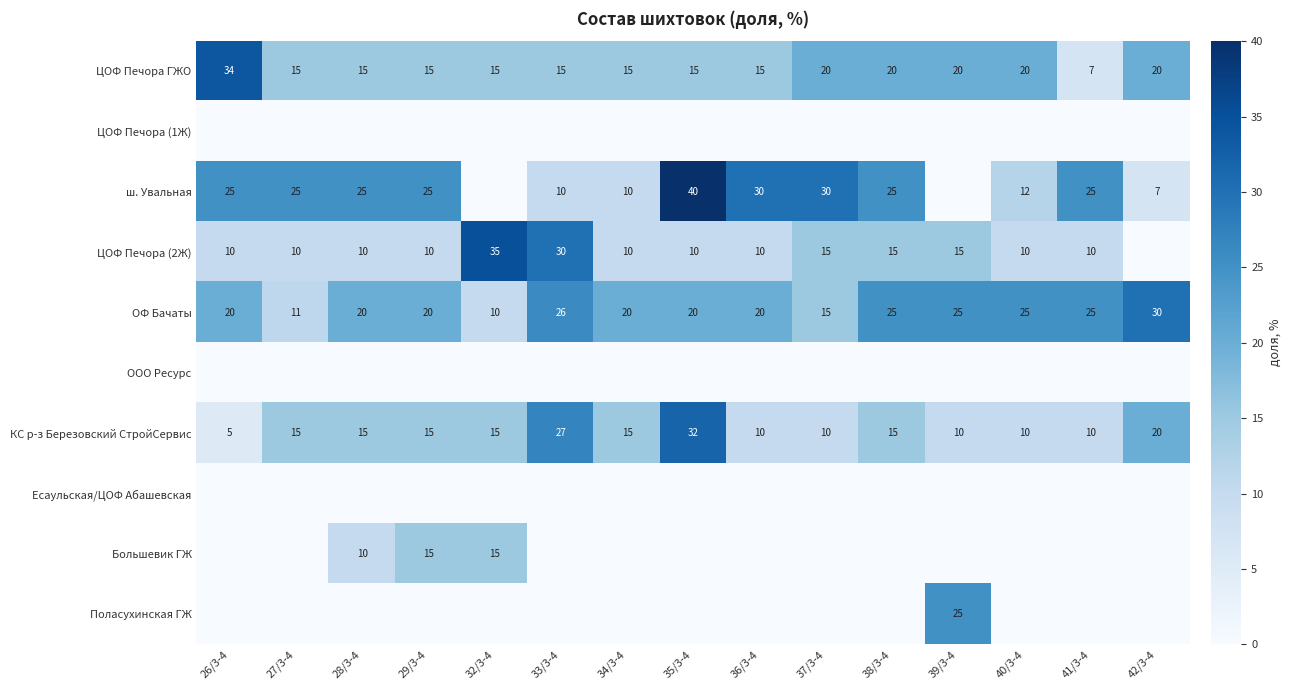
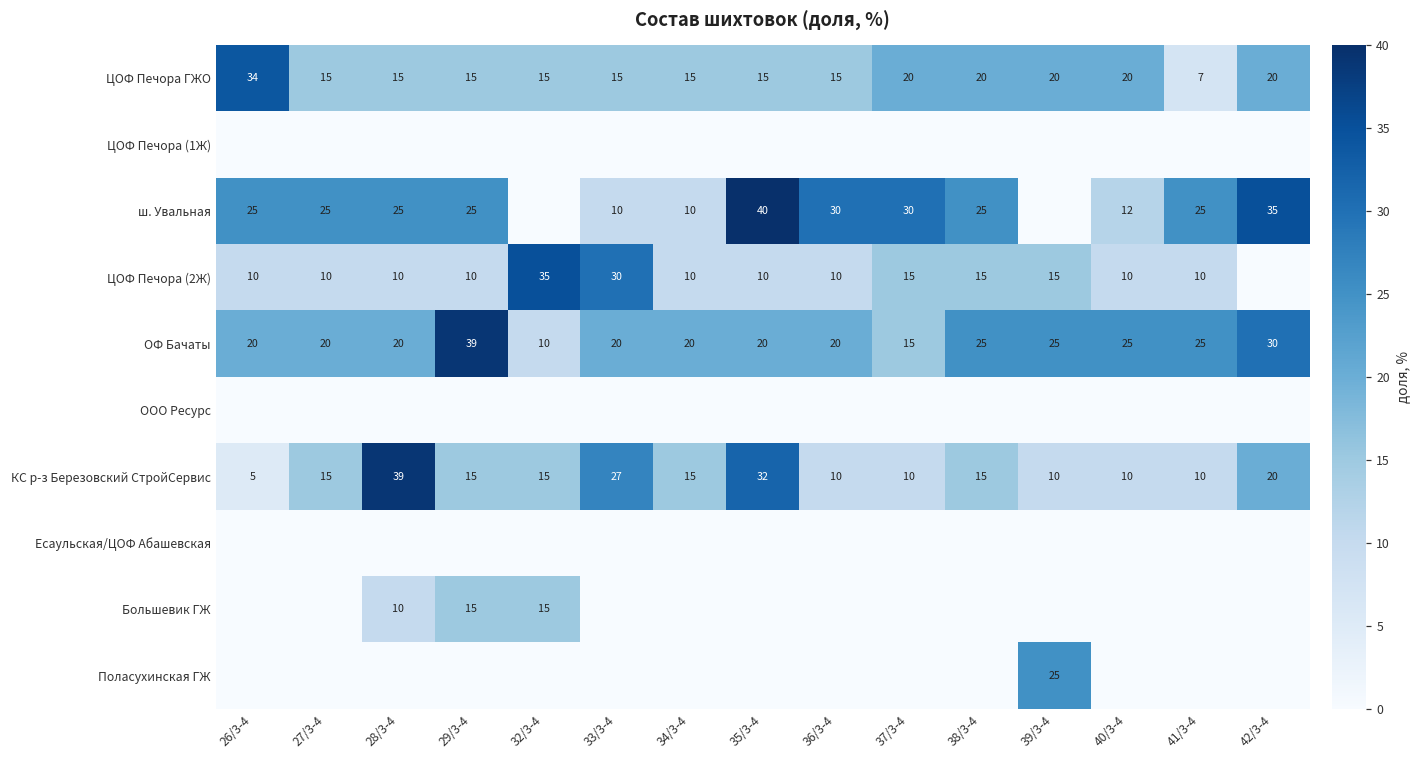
ш. Увальная, 42/3-4: 7 -> 35
ОФ Бачаты, 27/3-4: 11 -> 20
ОФ Бачаты, 29/3-4: 20 -> 39
ОФ Бачаты, 33/3-4: 26 -> 20
КС р-з Березовский СтройСервис, 28/3-4: 15 -> 39
